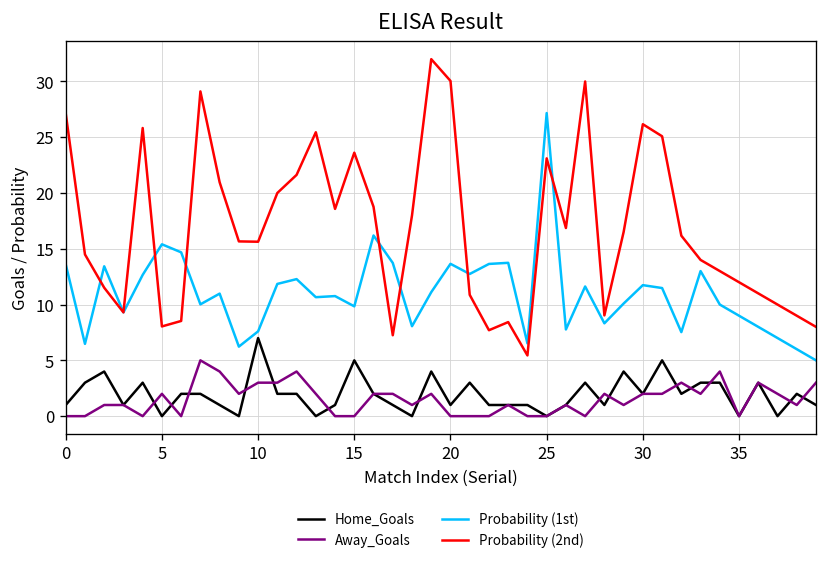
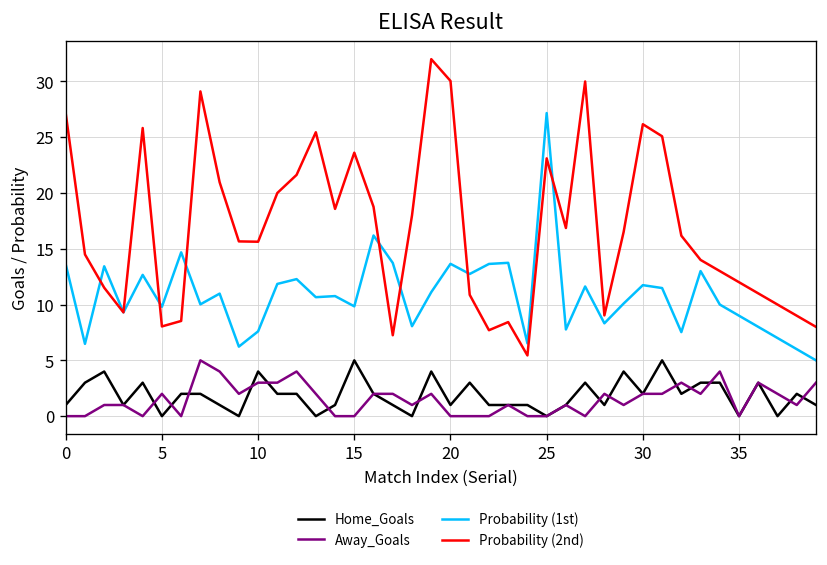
Probability (1st), 5: 15 -> 10
Home_Goals, 10: 7 -> 4
